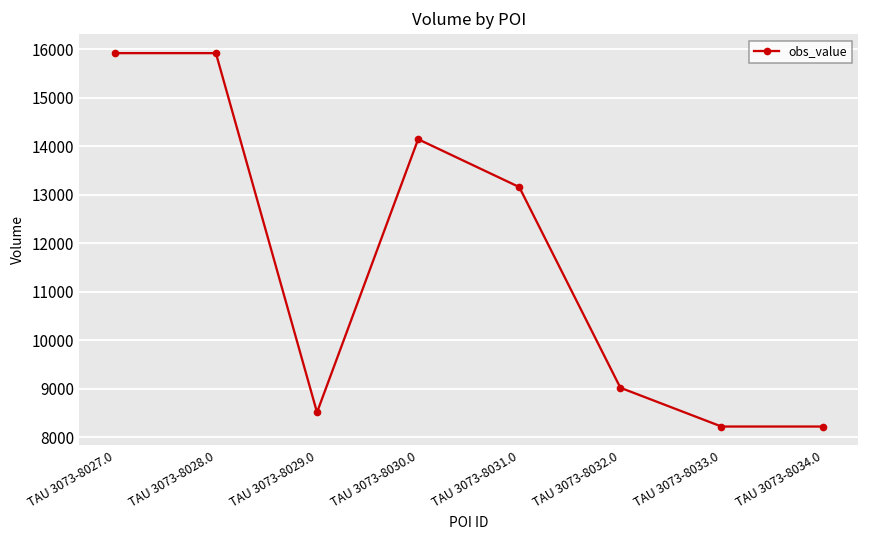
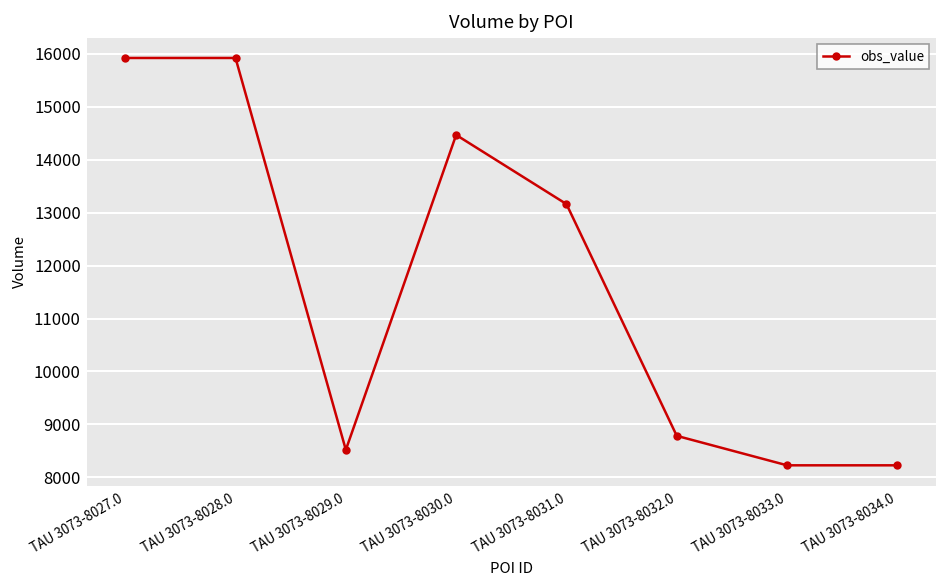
TAU 3073-8030.0: 14200 -> 14500
TAU 3073-8032.0: 9000 -> 8800
